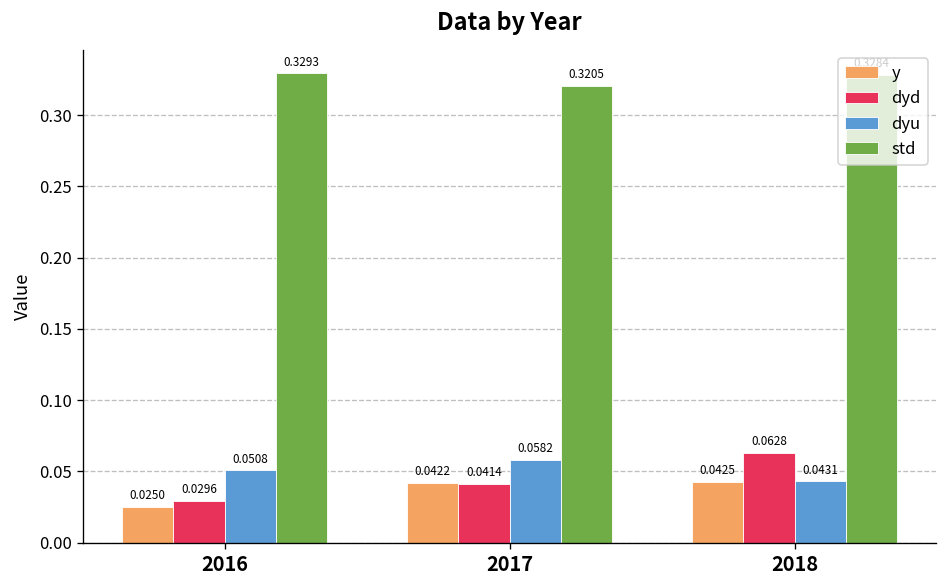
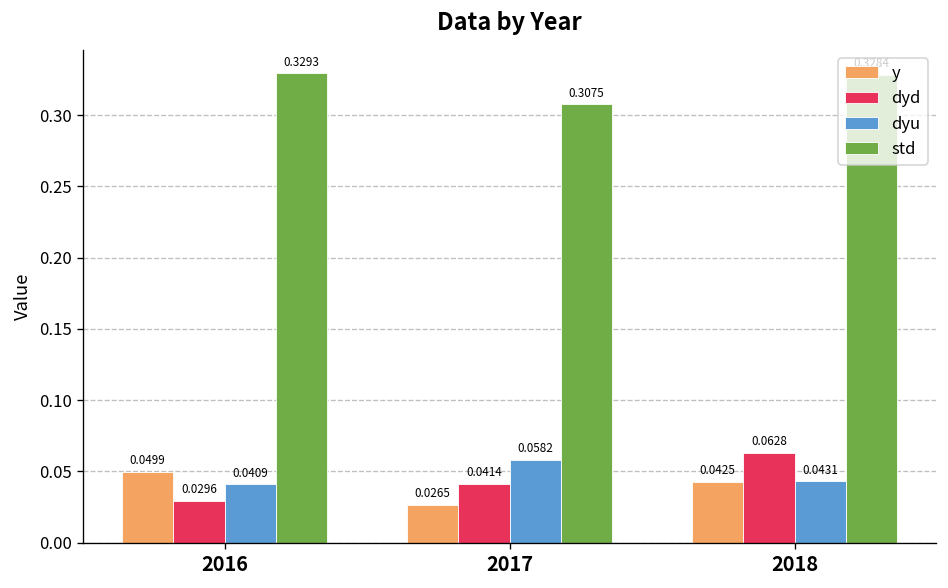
y, 2016: 0.0250 -> 0.0499
dyu, 2016: 0.0508 -> 0.0409
y, 2017: 0.0422 -> 0.0265
std, 2017: 0.3205 -> 0.3075
